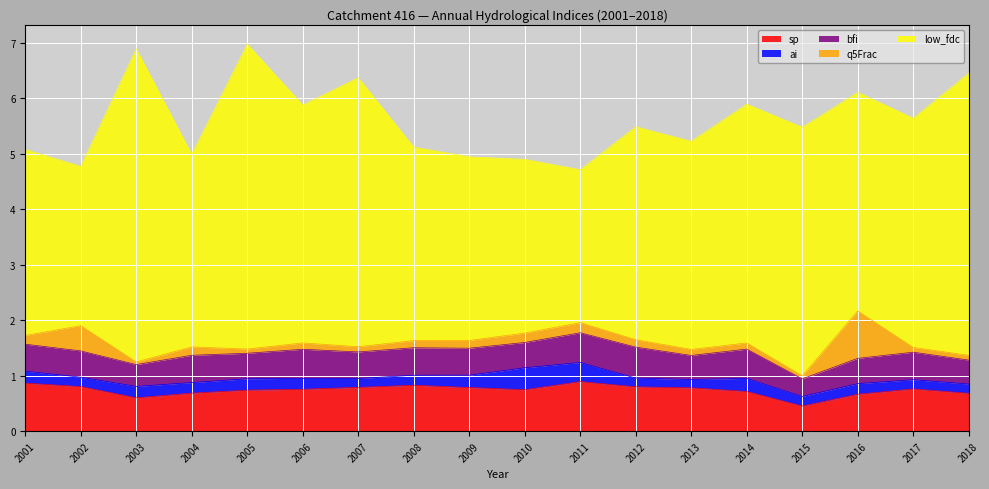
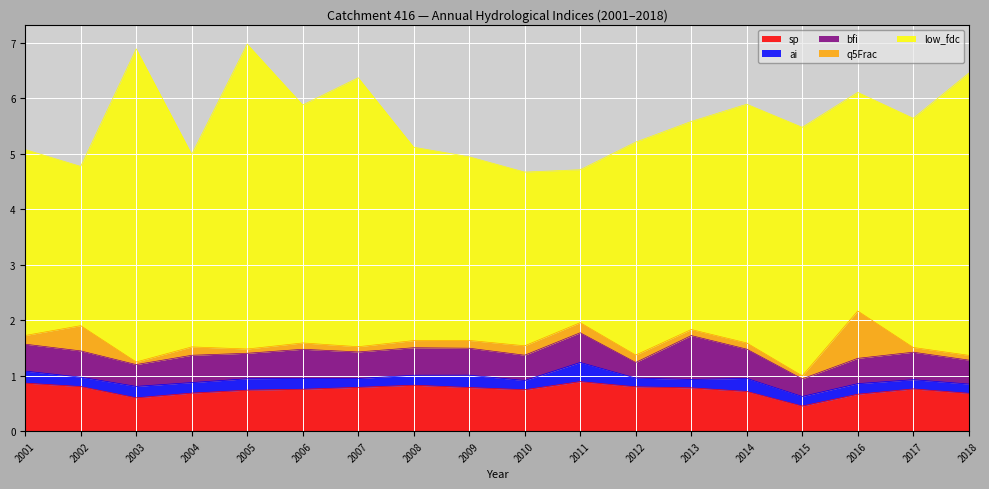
ai, 2010: 0.4 -> 0.2
bfi, 2012: 0.6 -> 0.3
bfi, 2013: 0.4 -> 0.8
